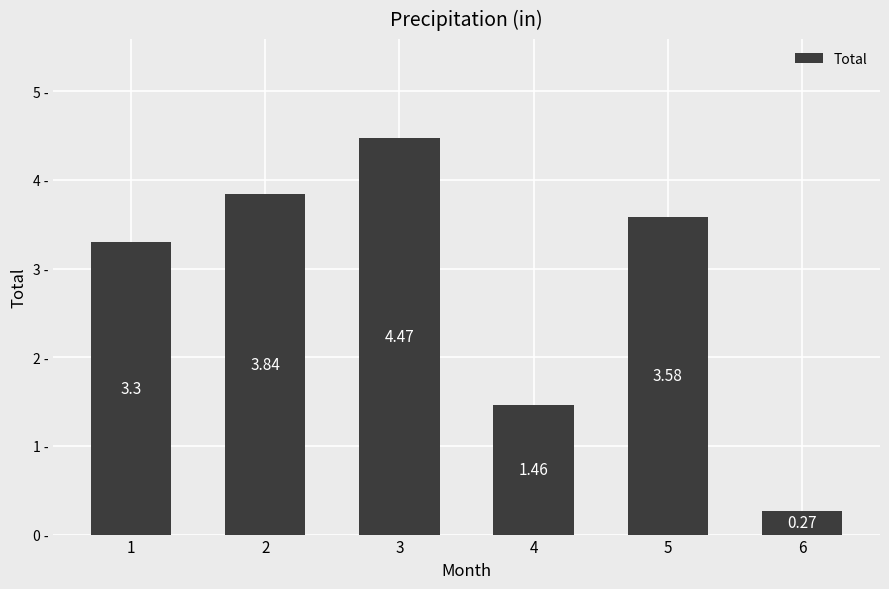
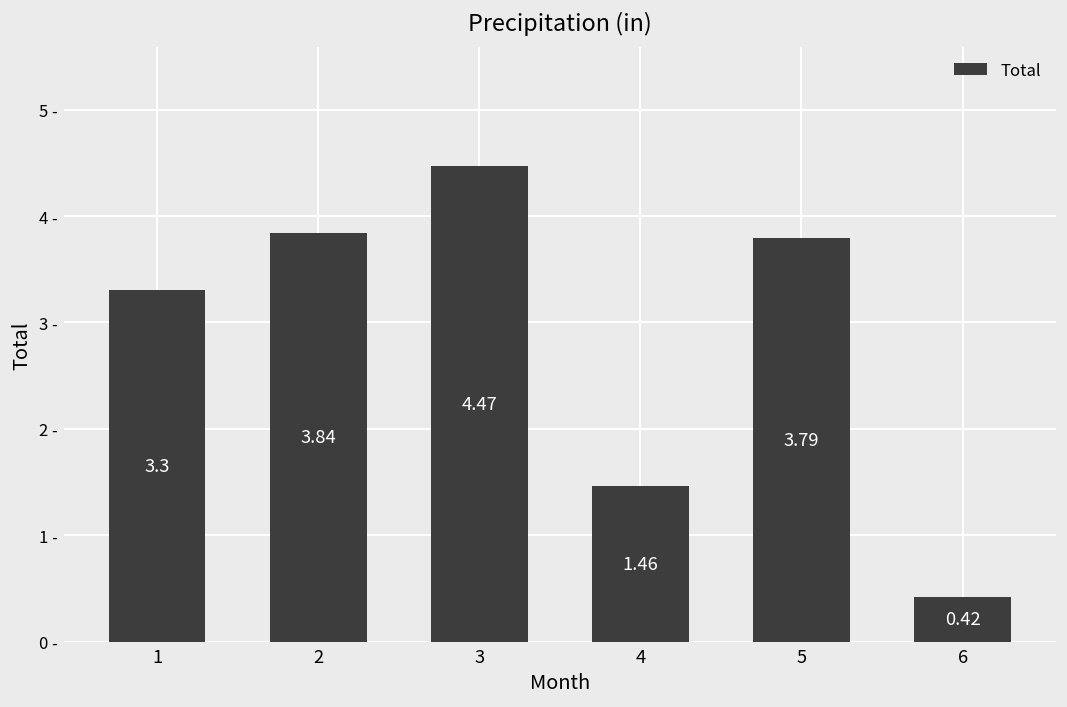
5: 3.58 -> 3.79
6: 0.27 -> 0.42
